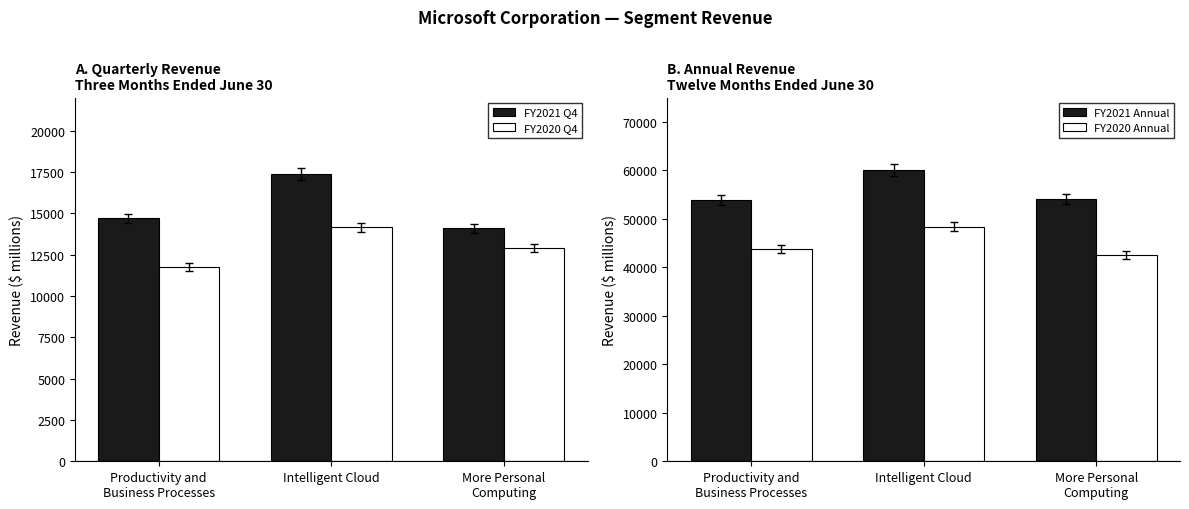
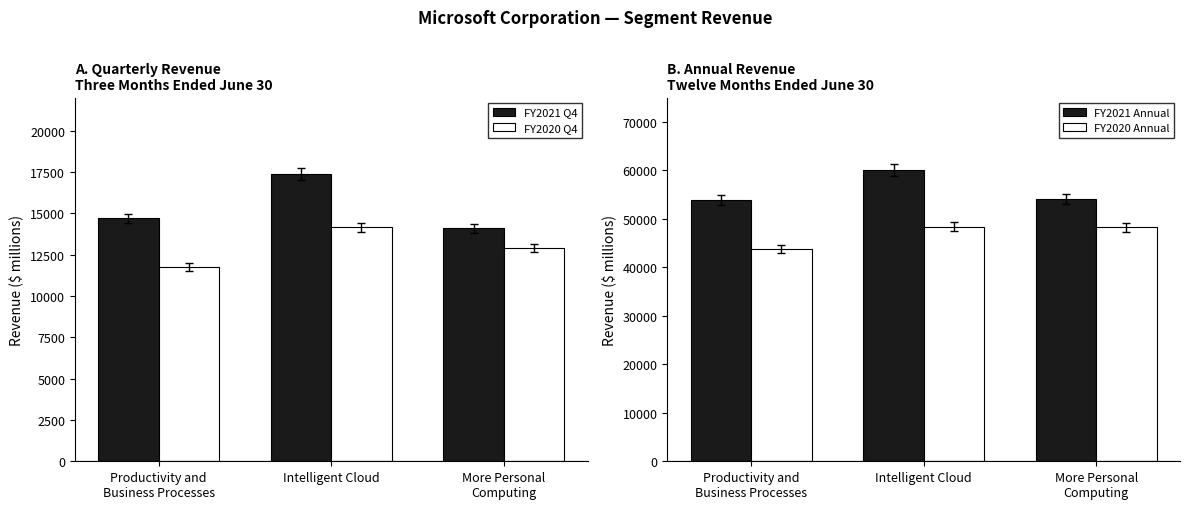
B. Annual Revenue Twelve Months Ended June 30, FY2020 Annual, More Personal Computing: 42000 -> 48000
